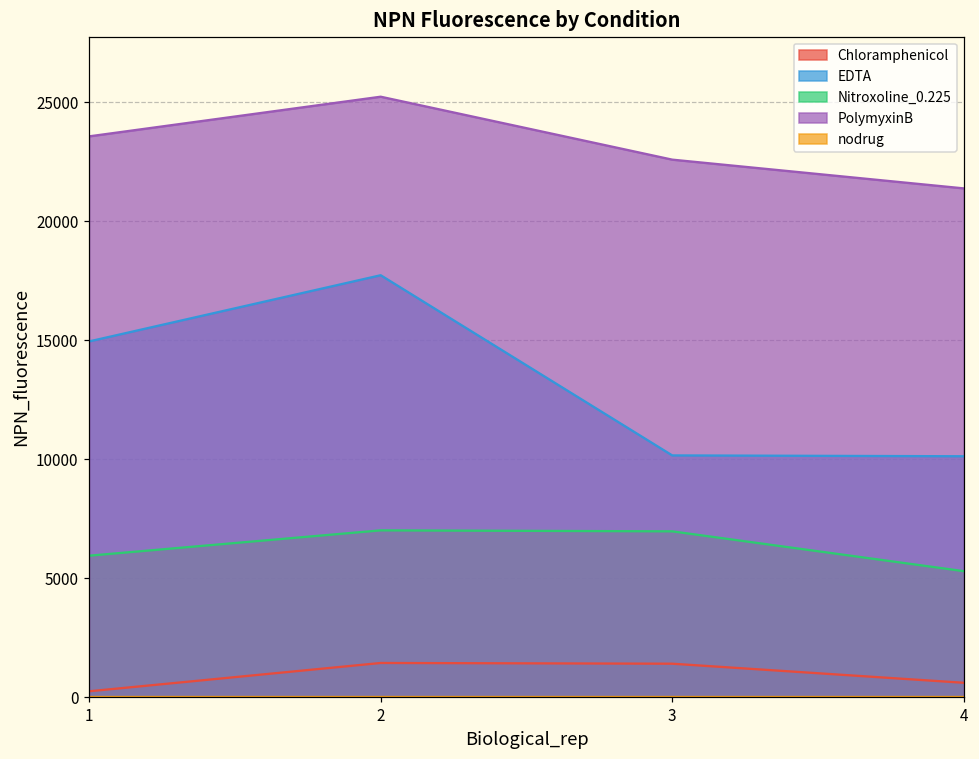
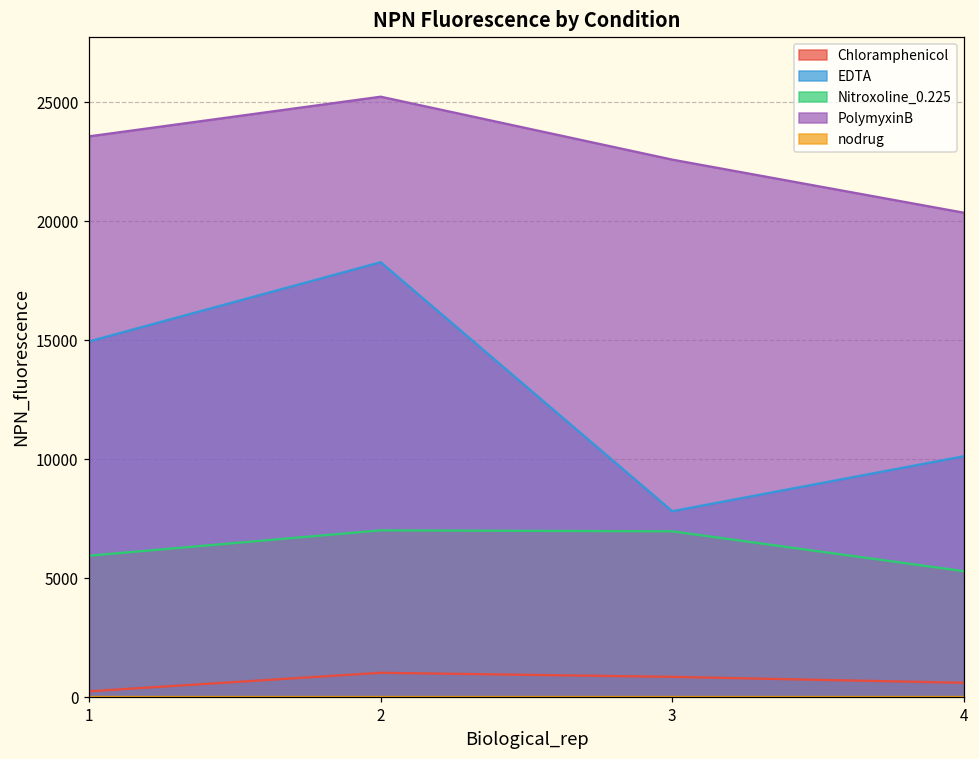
Chloramphenicol, 2: 1400 -> 1000
EDTA, 2: 17700 -> 18300
Chloramphenicol, 3: 1400 -> 900
EDTA, 3: 10200 -> 7800
PolymyxinB, 4: 21400 -> 20400
